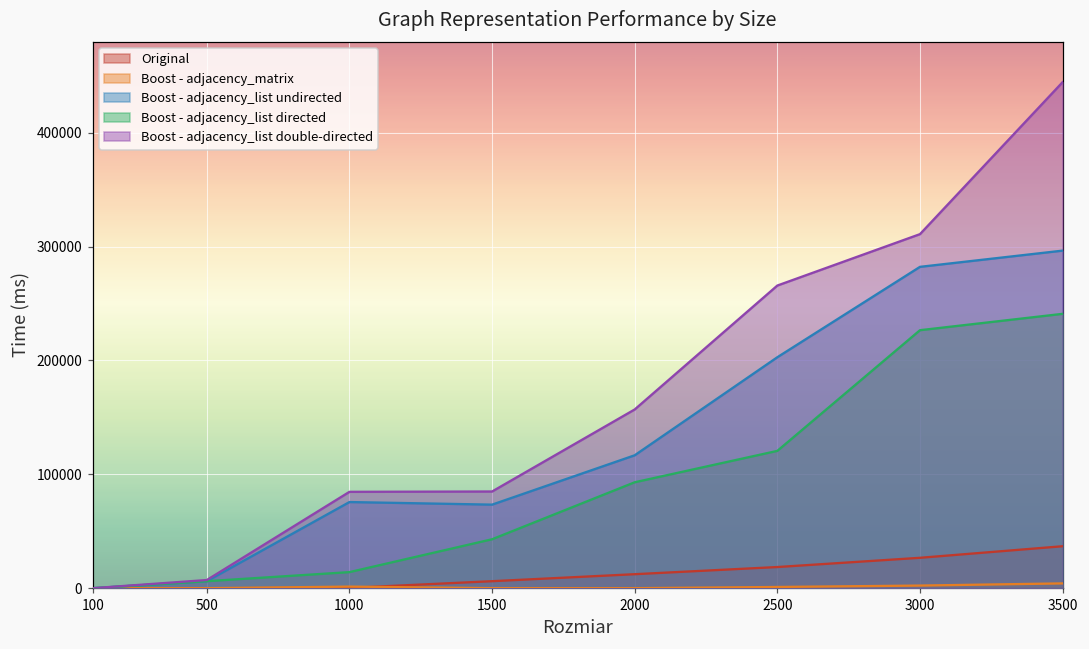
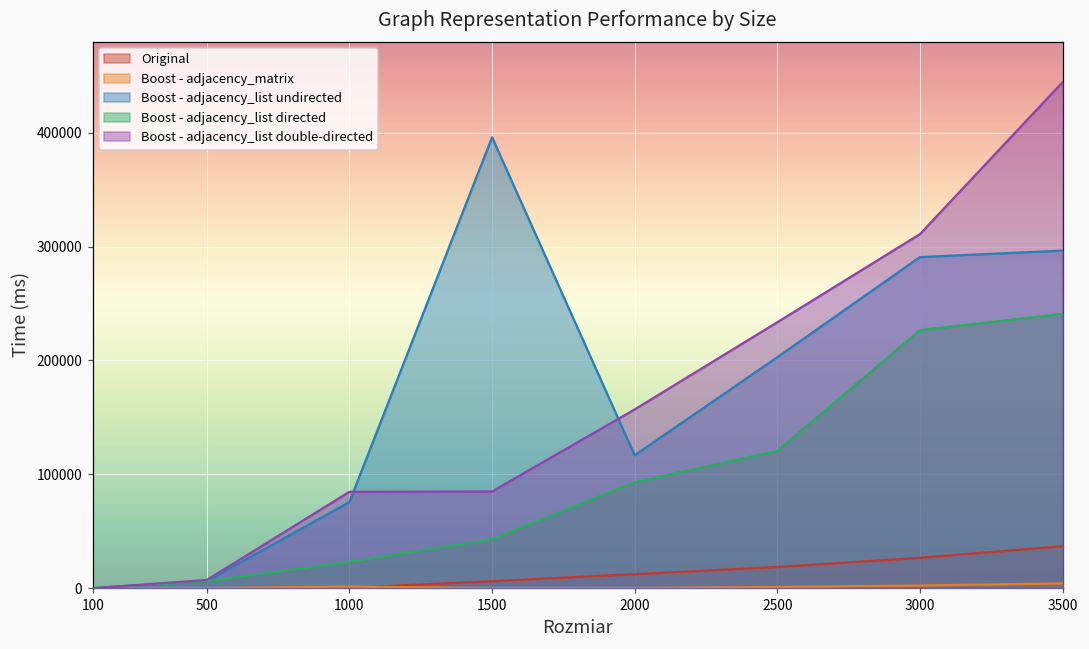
Boost - adjacency_list directed, 1000: 14000 -> 23000
Boost - adjacency_list undirected, 1500: 73000 -> 396000
Boost - adjacency_list double-directed, 2500: 266000 -> 234000
Boost - adjacency_list undirected, 3000: 282000 -> 291000
